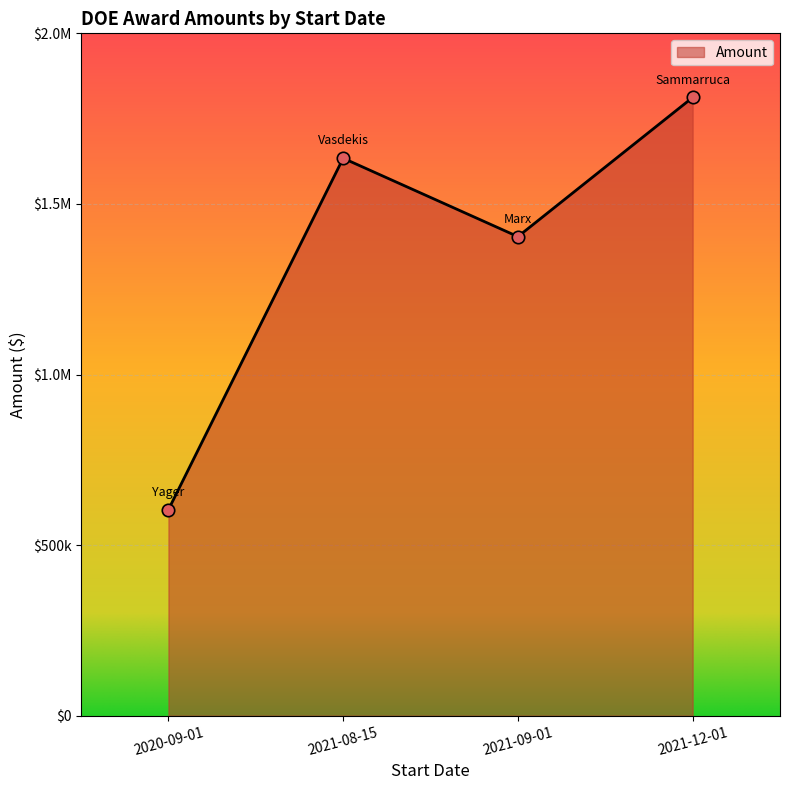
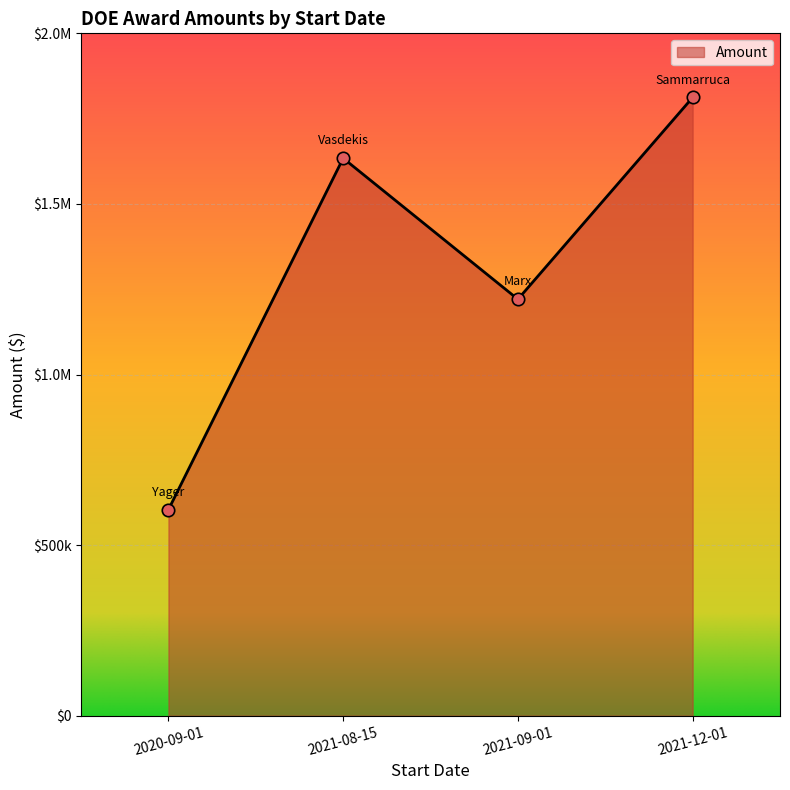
2021-09-01: $1400000 -> $1220000
